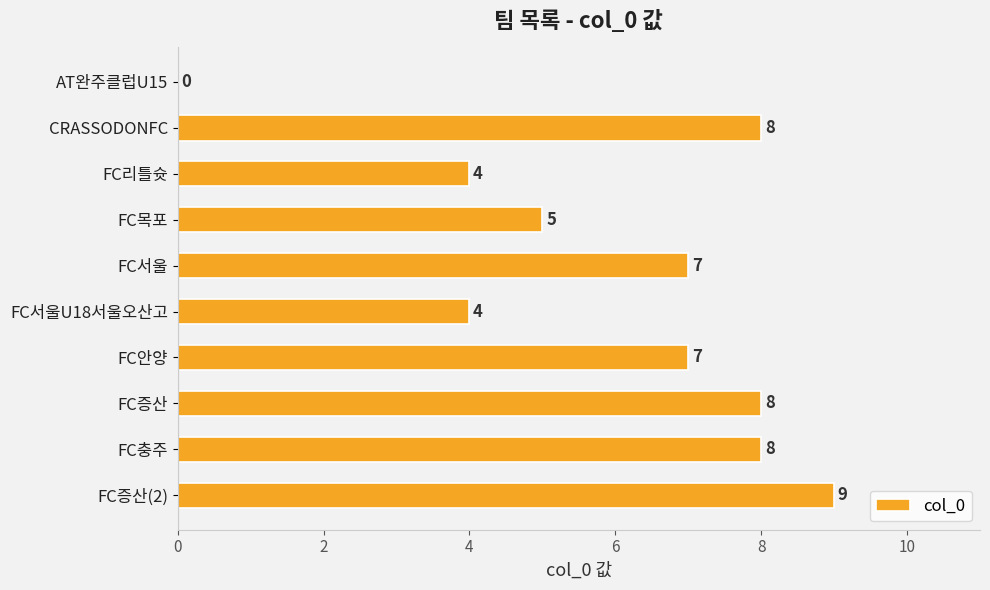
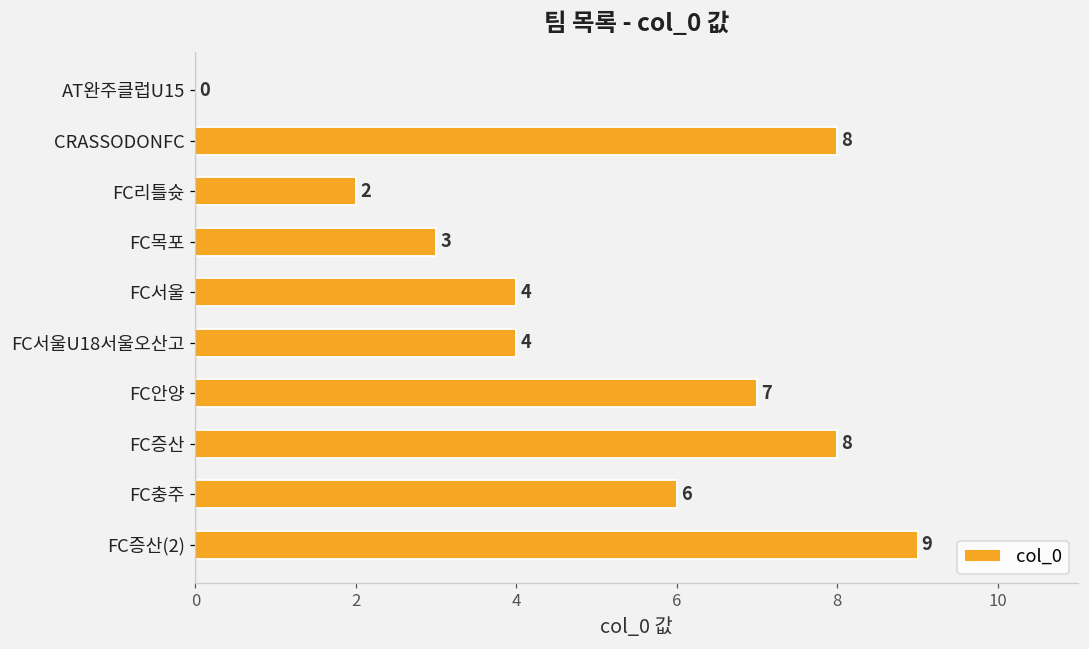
FC리틀슛: 4 -> 2
FC목포: 5 -> 3
FC서울: 7 -> 4
FC충주: 8 -> 6
